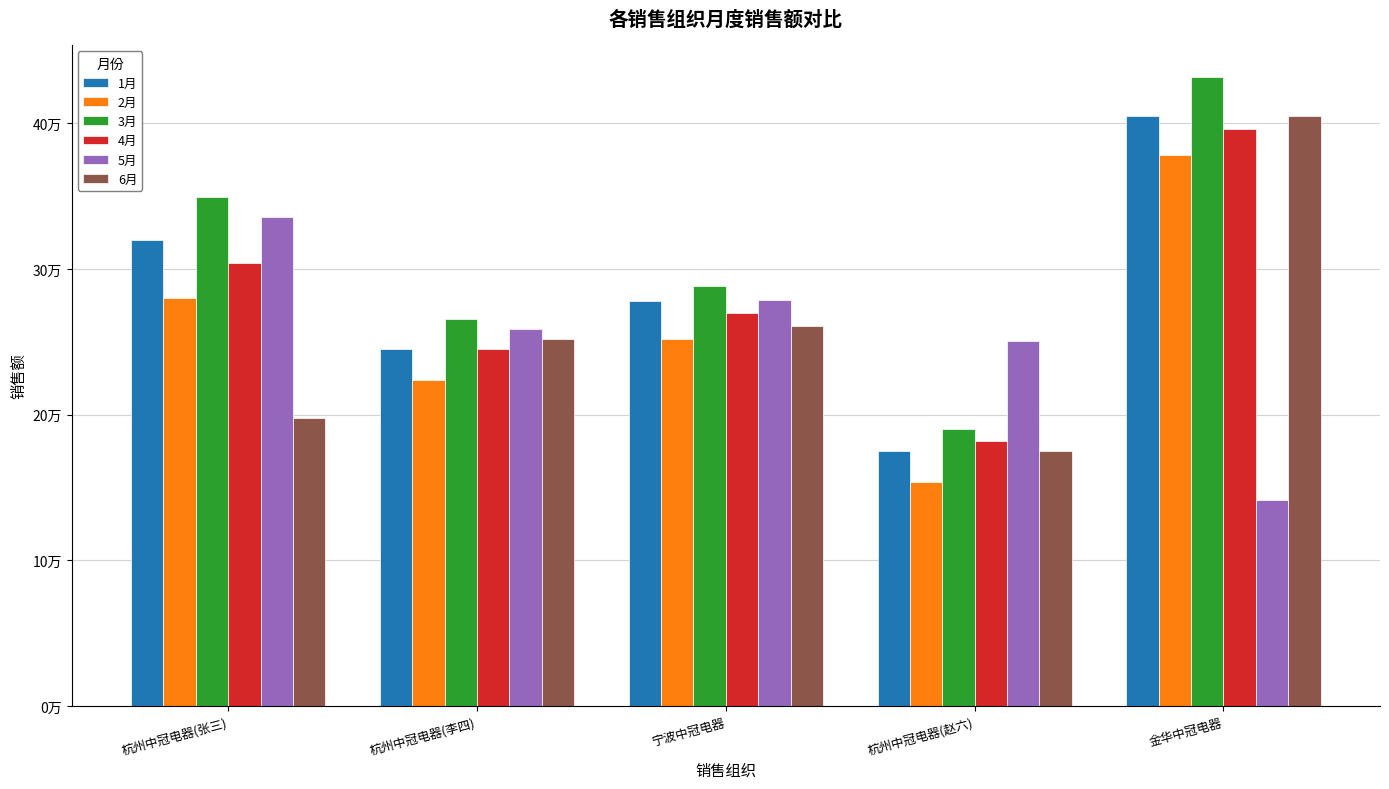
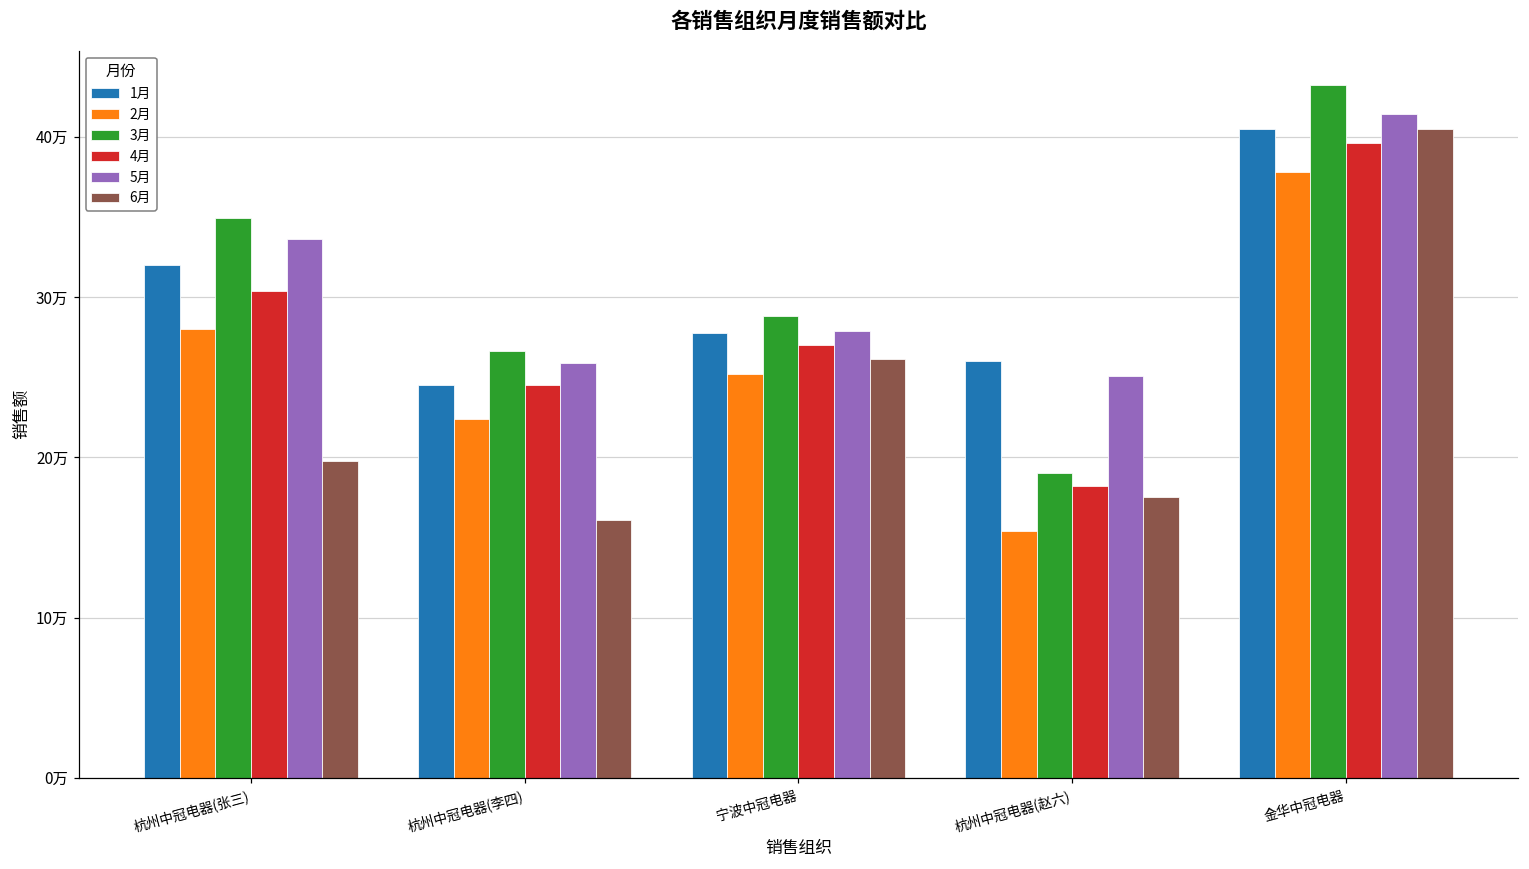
6月, 杭州中冠电器(李四): 25.2万 -> 16.1万
1月, 杭州中冠电器(赵六): 17.5万 -> 26.0万
5月, 金华中冠电器: 14.2万 -> 41.4万
